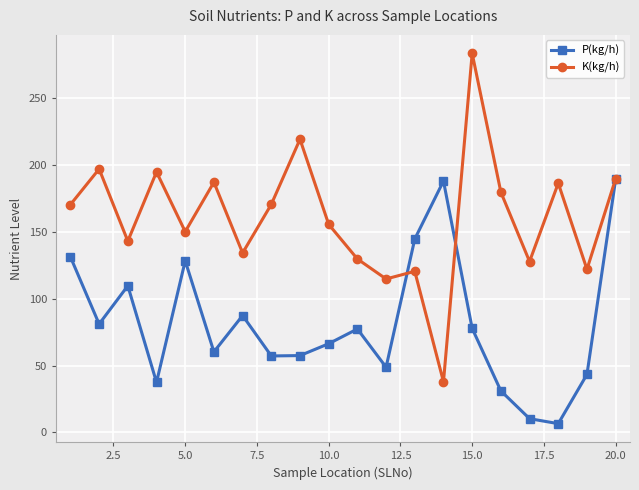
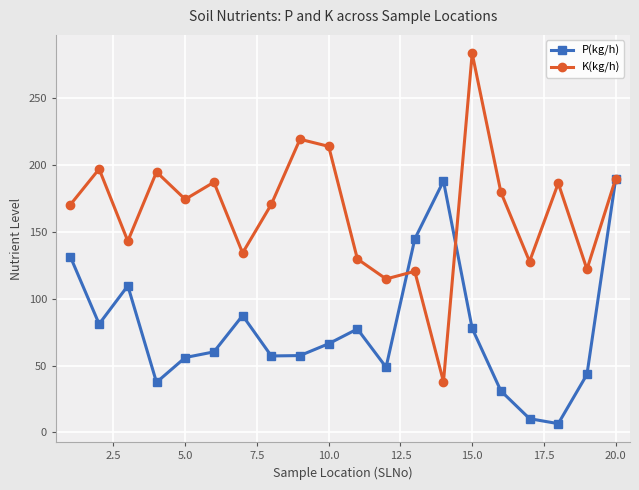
P(kg/h), 5.0: 128 -> 56
K(kg/h), 5.0: 150 -> 174
K(kg/h), 10.0: 155 -> 214
